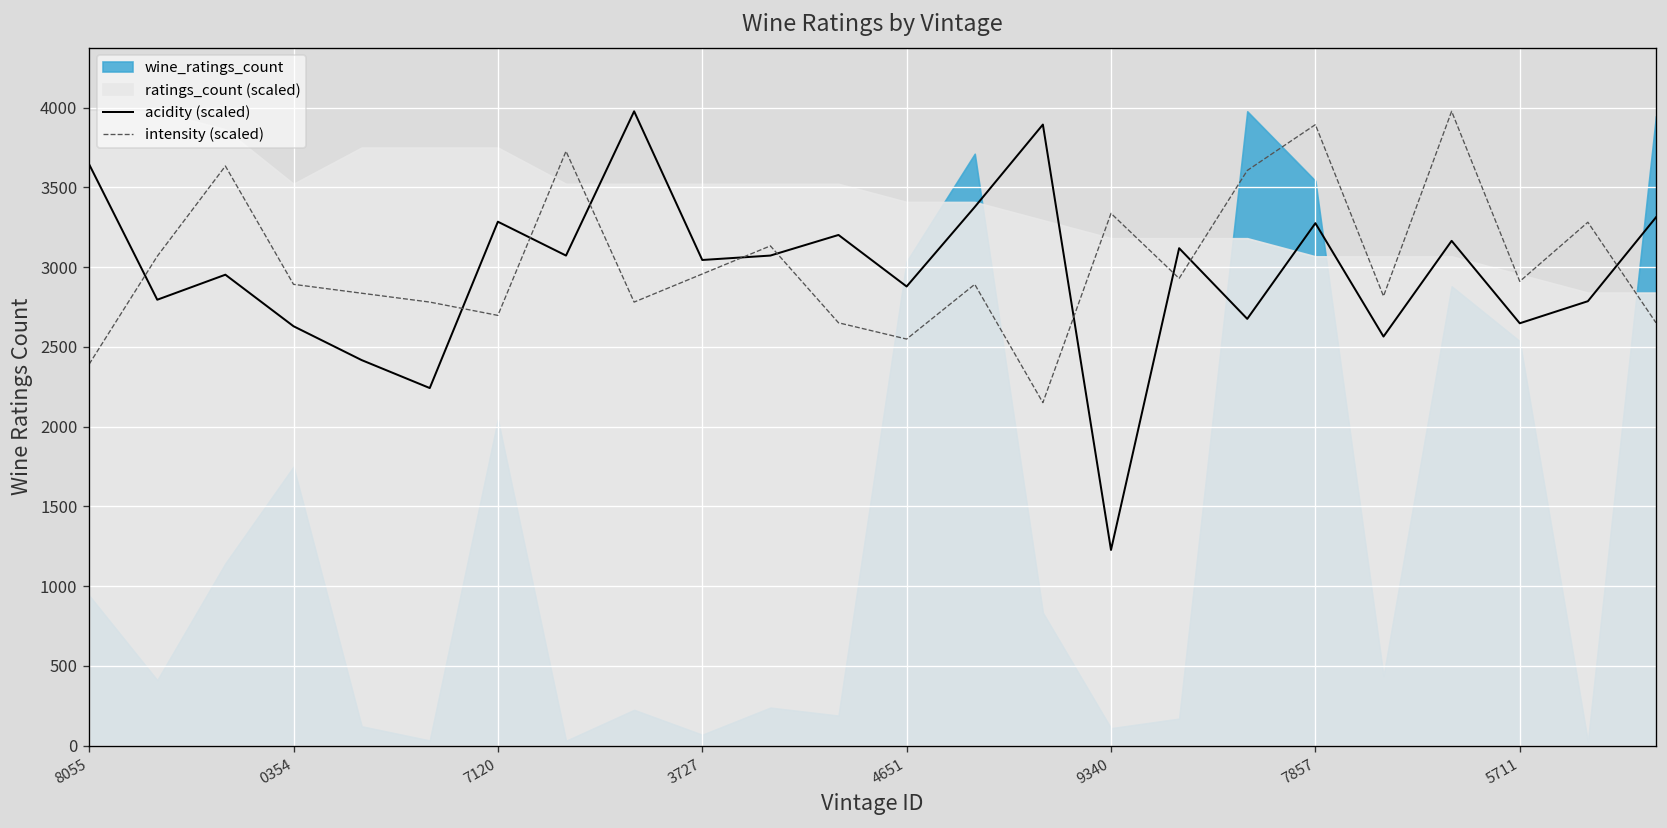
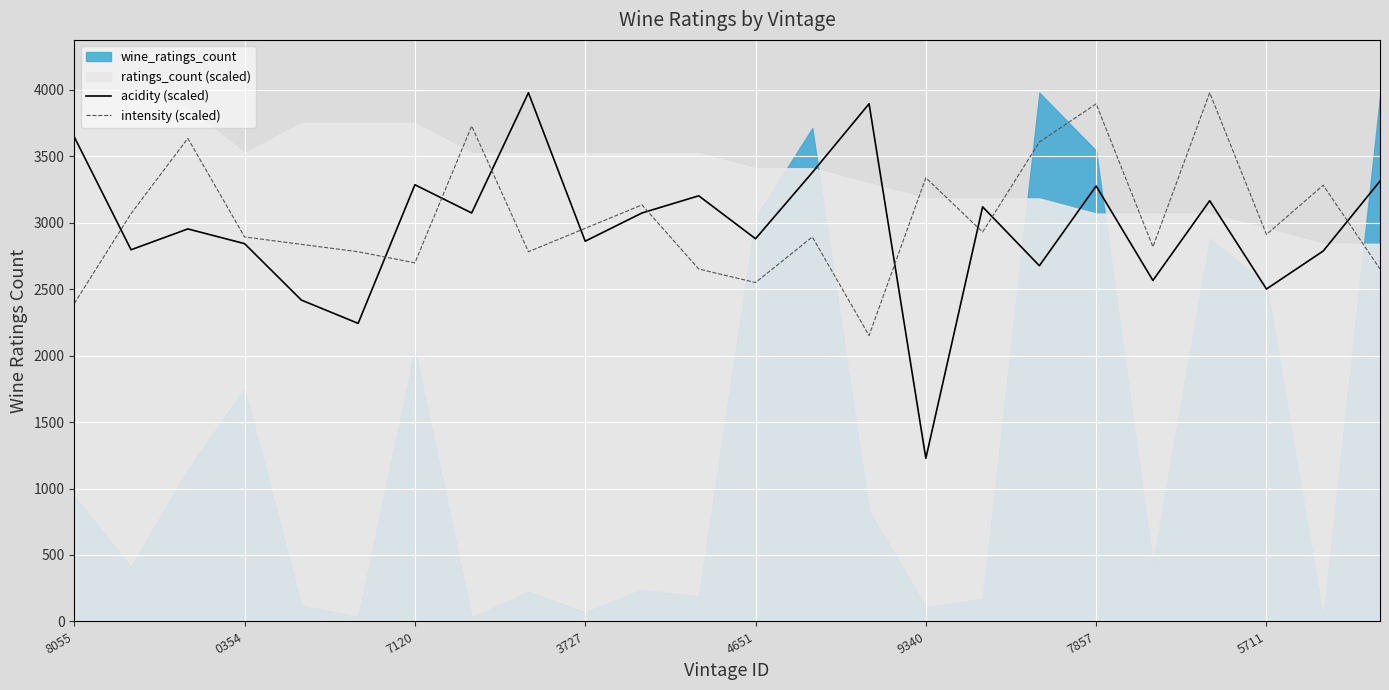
acidity (scaled), 0354: 2630 -> 2840
acidity (scaled), 3727: 3050 -> 2860
acidity (scaled), 5711: 2650 -> 2500
